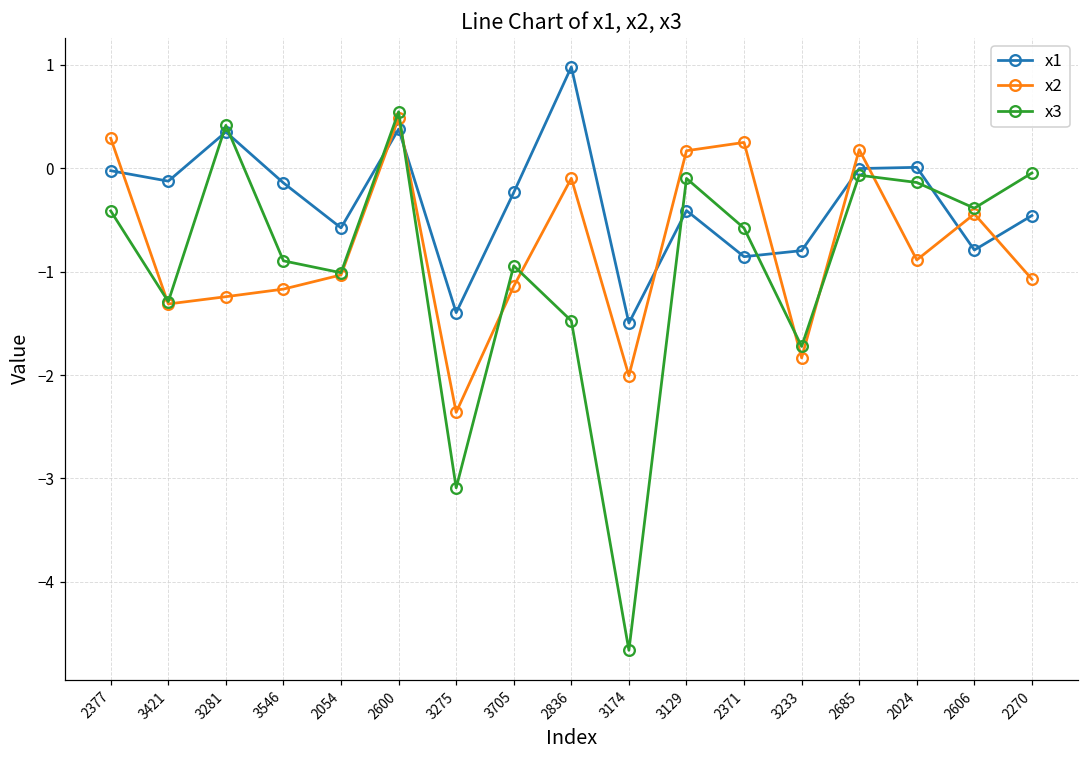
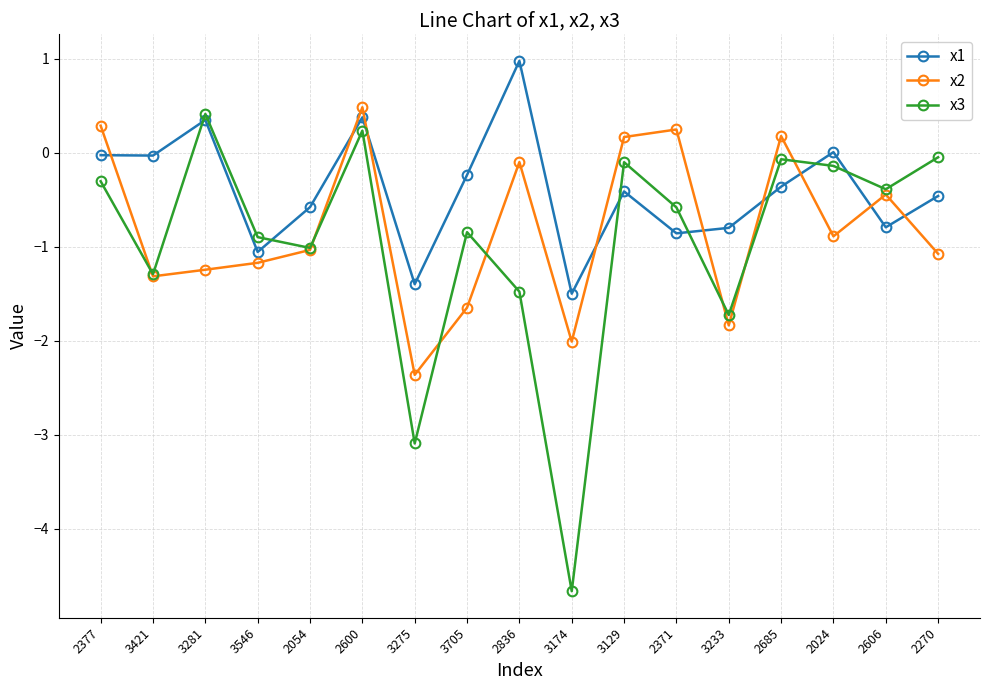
x3, 2377: -0.4 -> -0.3
x1, 3421: -0.1 -> 0.0
x1, 3546: -0.1 -> -1.1
x3, 2600: 0.5 -> 0.2
x2, 3705: -1.1 -> -1.6
x3, 3705: -0.9 -> -0.8
x1, 2685: 0.0 -> -0.4
